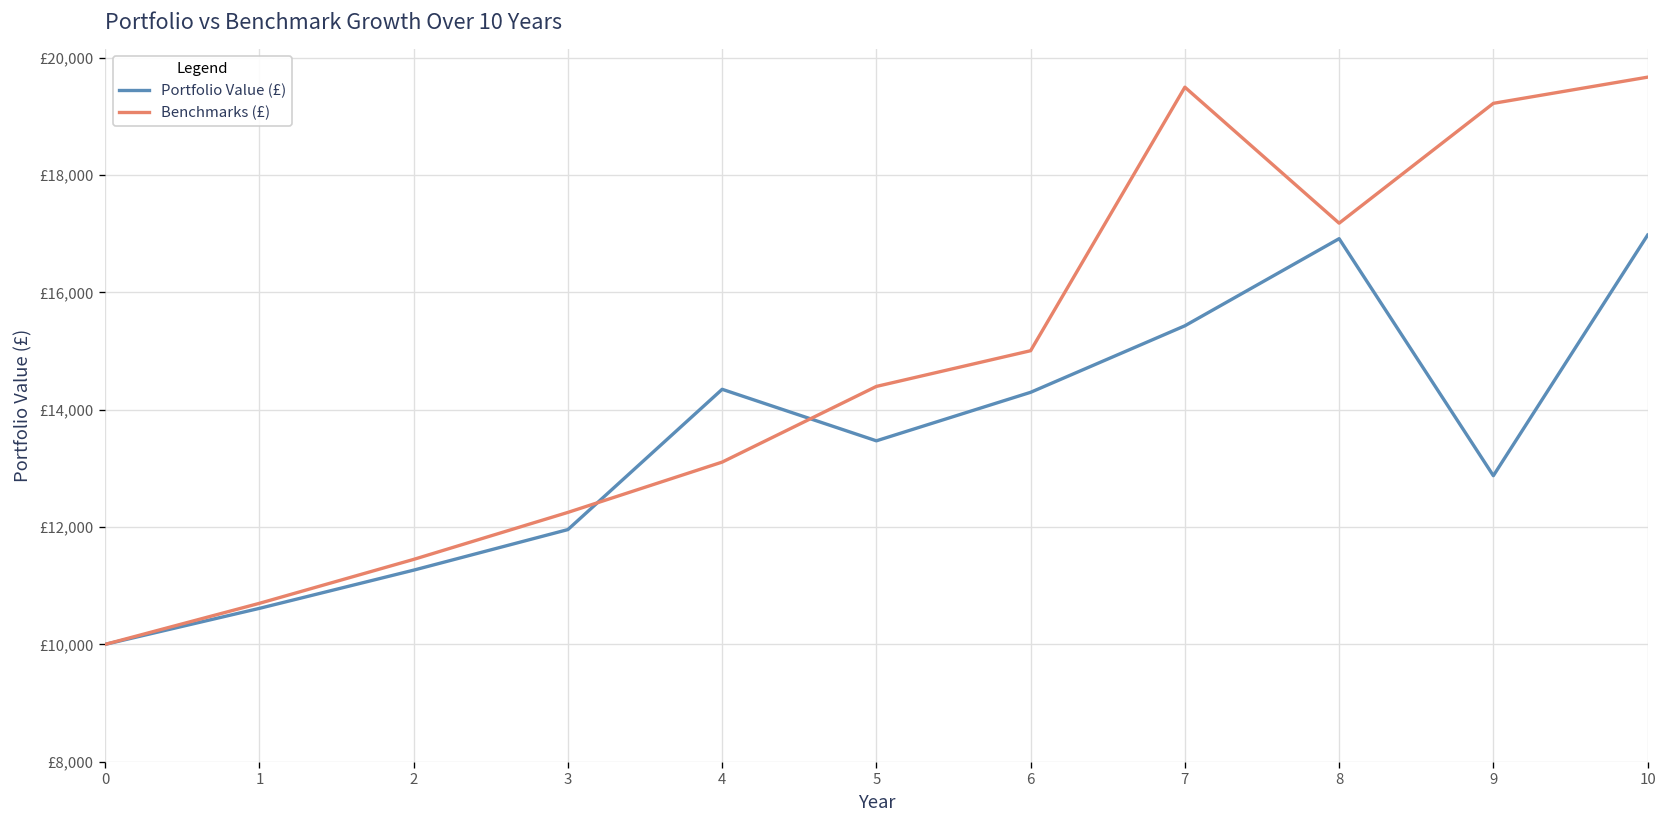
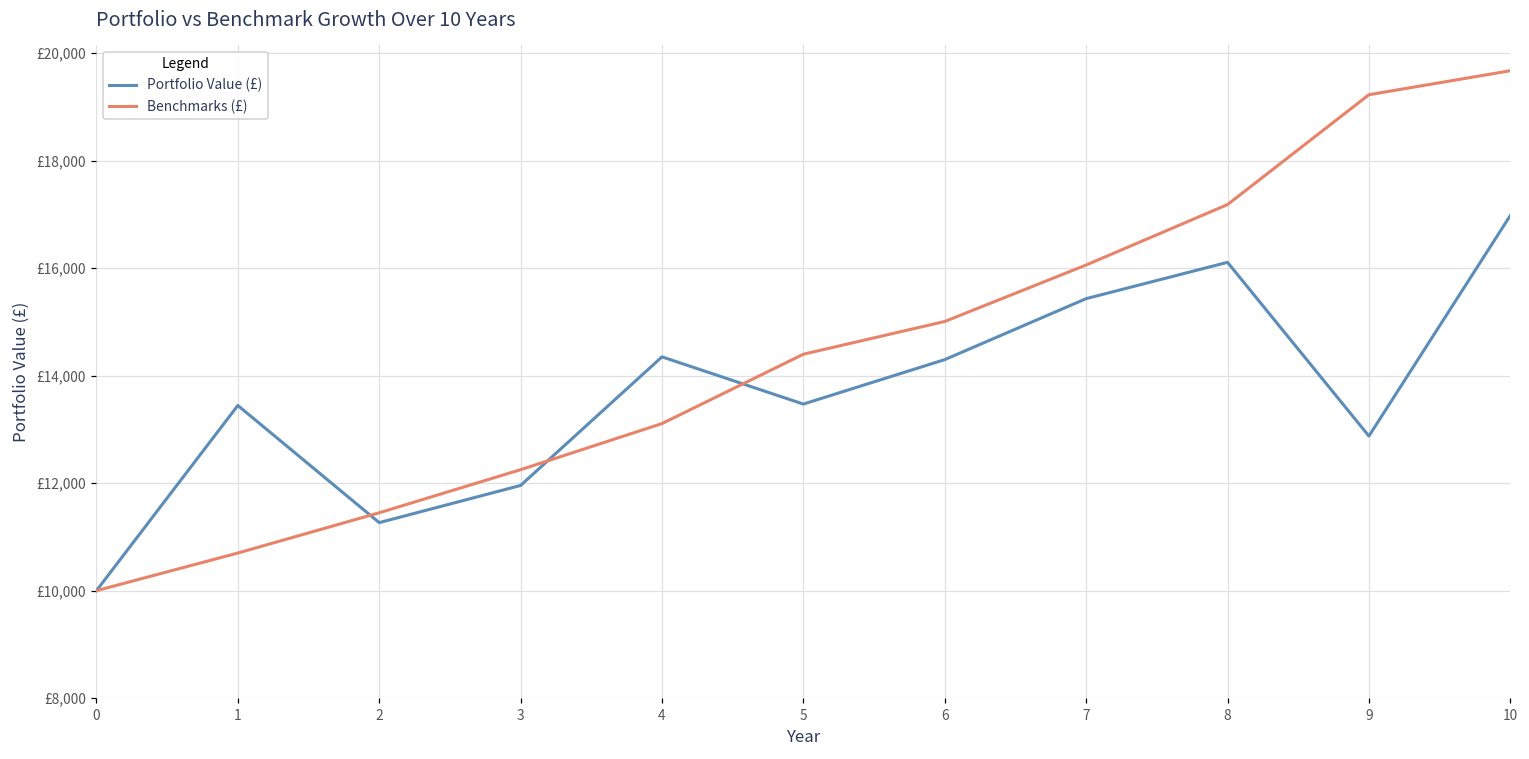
Portfolio Value (£), 1: £10,600 -> £13,400
Benchmarks (£), 7: £19,500 -> £16,100
Portfolio Value (£), 8: £16,900 -> £16,100
